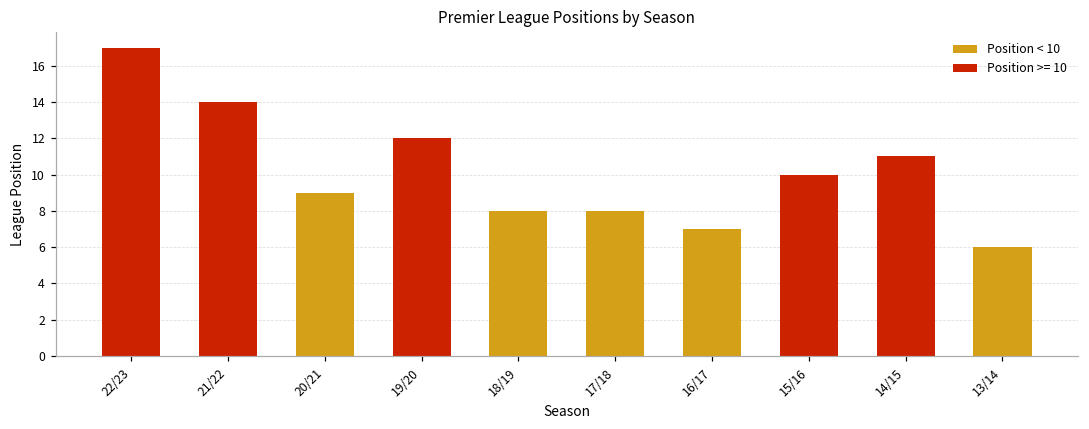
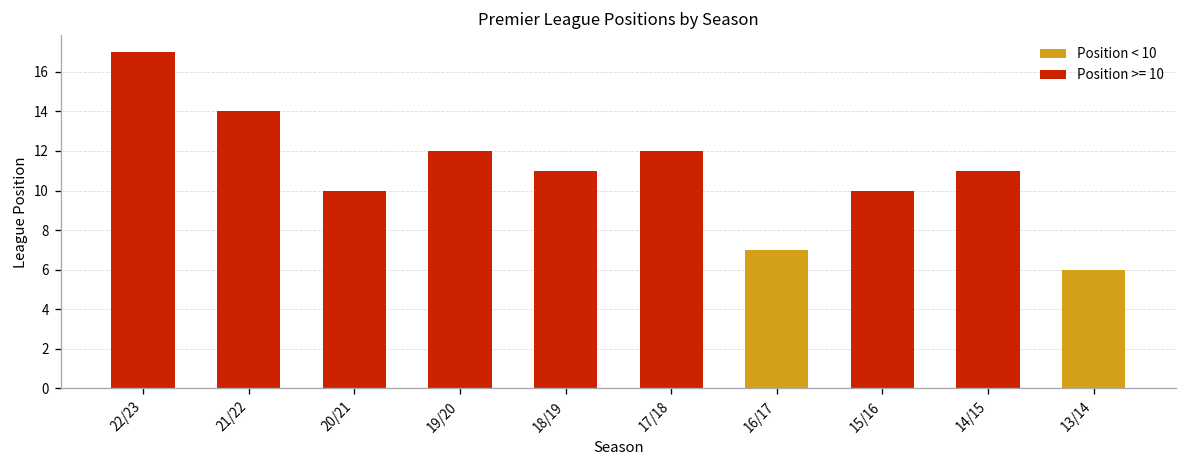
20/21: 9 -> 10
18/19: 8 -> 11
17/18: 8 -> 12
